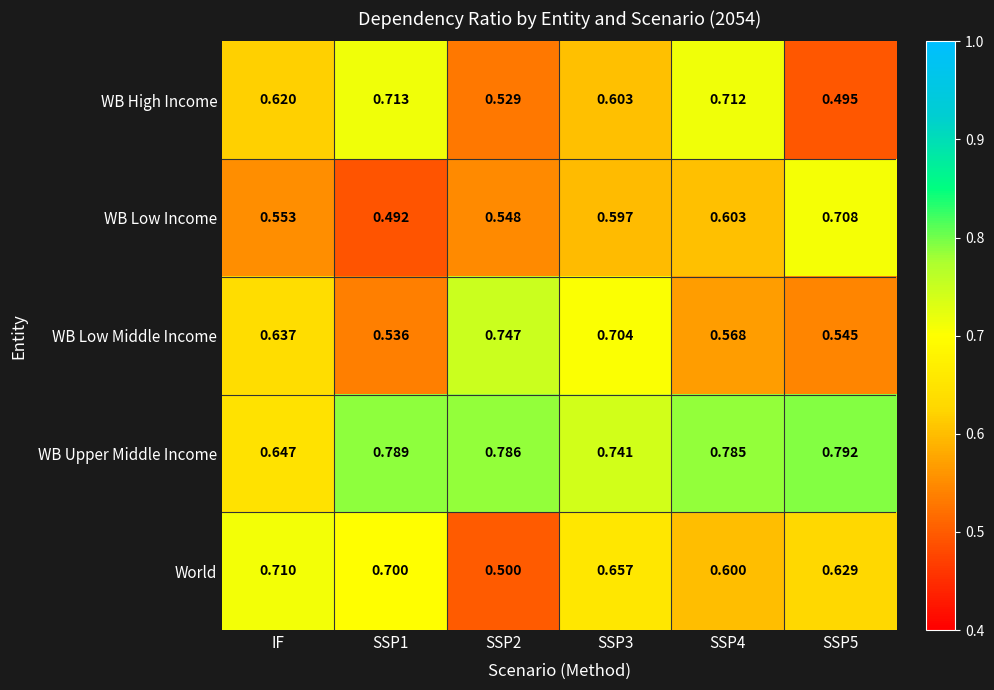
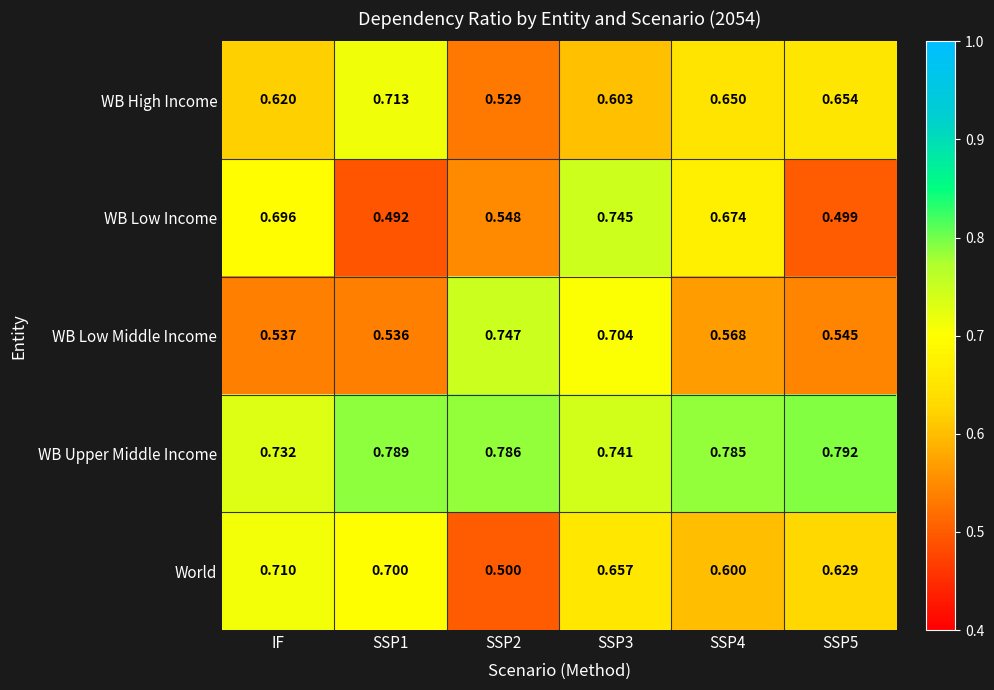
WB High Income, SSP4: 0.712 -> 0.650
WB High Income, SSP5: 0.495 -> 0.654
WB Low Income, IF: 0.553 -> 0.696
WB Low Income, SSP3: 0.597 -> 0.745
WB Low Income, SSP4: 0.603 -> 0.674
WB Low Income, SSP5: 0.708 -> 0.499
WB Low Middle Income, IF: 0.637 -> 0.537
WB Upper Middle Income, IF: 0.647 -> 0.732
